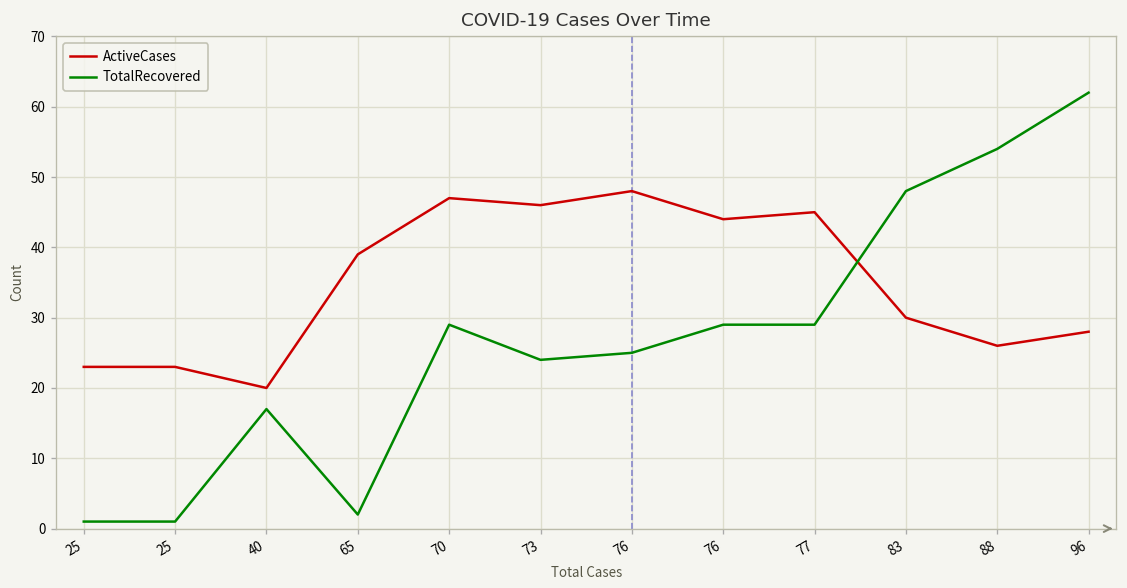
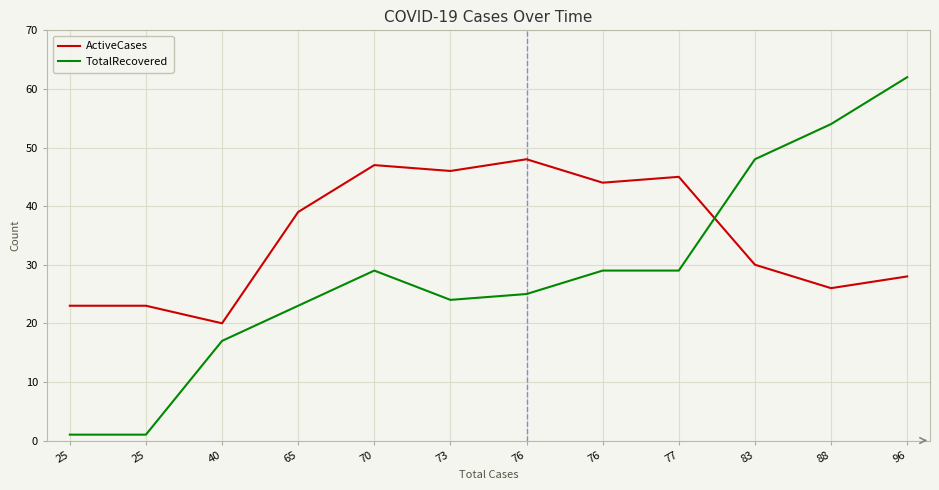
TotalRecovered, 65: 2 -> 23
